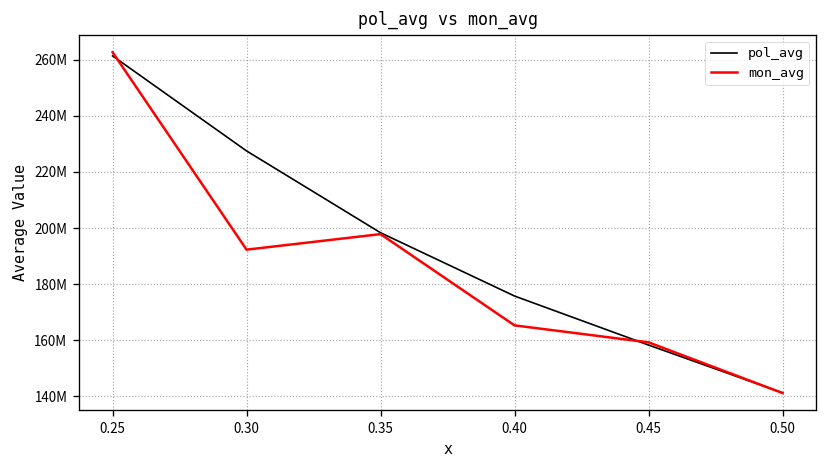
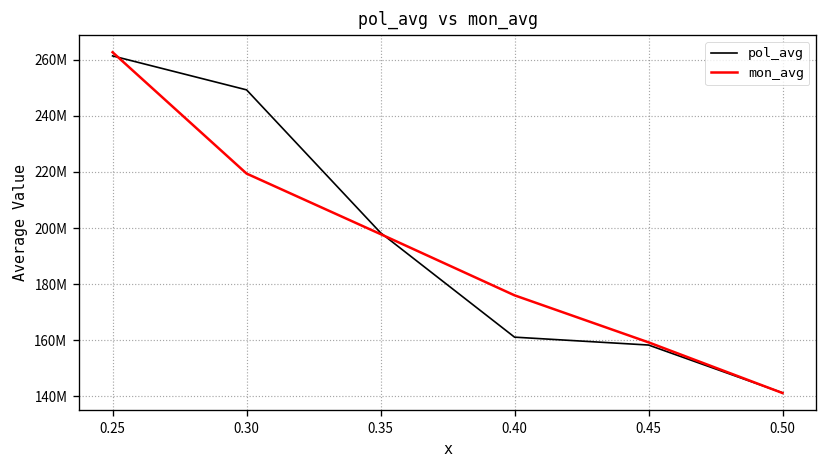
pol_avg, 0.30: 227000000 -> 249000000
mon_avg, 0.30: 192000000 -> 219000000
pol_avg, 0.40: 176000000 -> 161000000
mon_avg, 0.40: 165000000 -> 176000000
